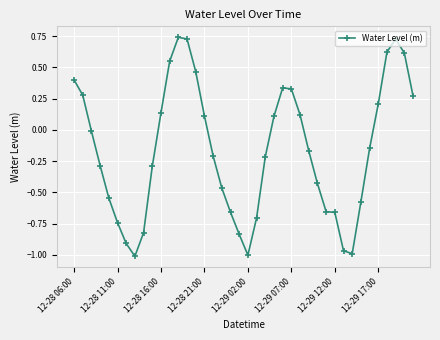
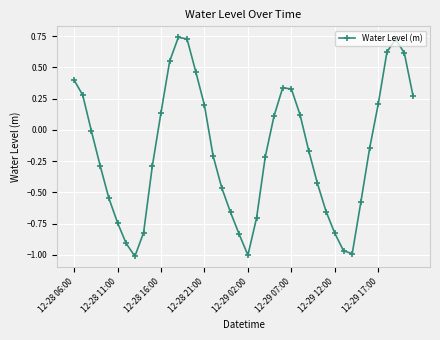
12-28 21:00: 0.11 -> 0.20
12-29 12:00: -0.66 -> -0.83
